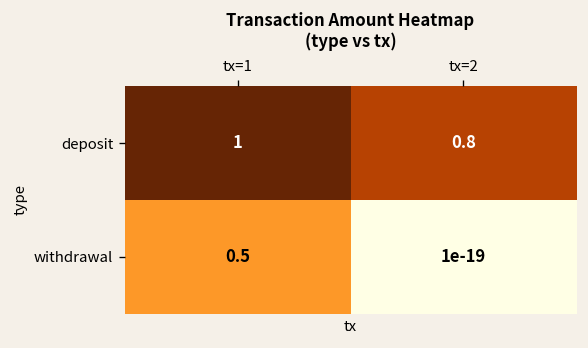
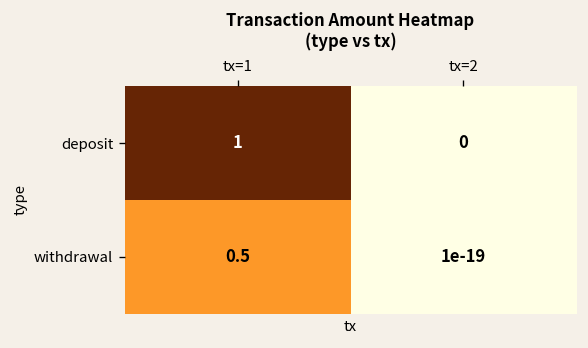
deposit, tx=2: 0.8 -> 0
